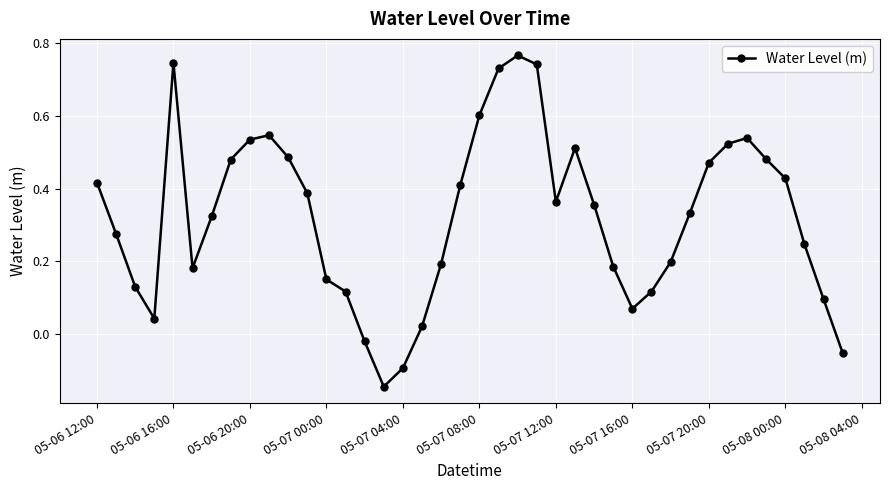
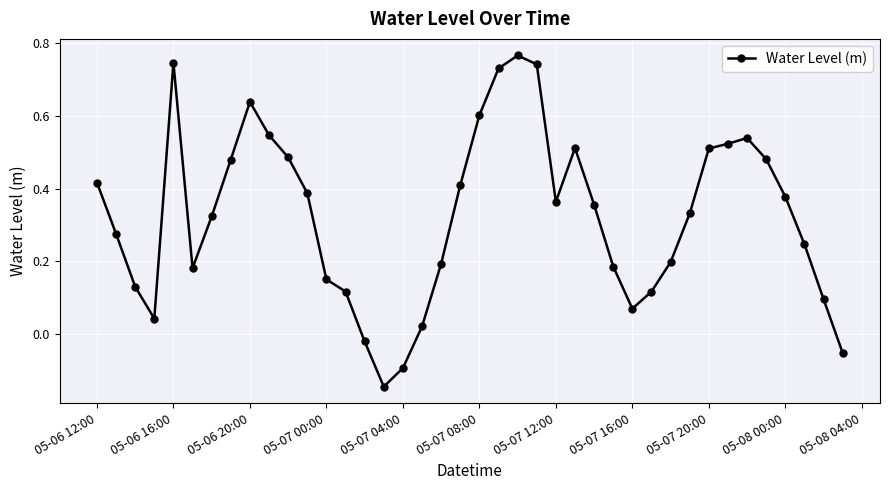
05-06 20:00: 0.53 -> 0.64
05-07 20:00: 0.47 -> 0.51
05-08 00:00: 0.43 -> 0.38
